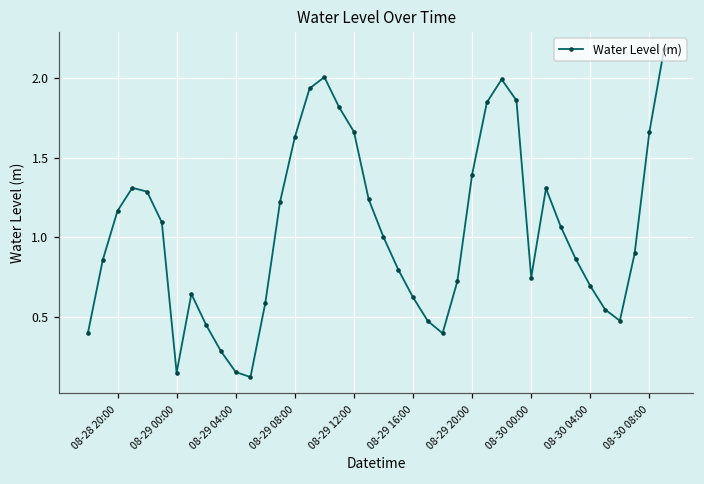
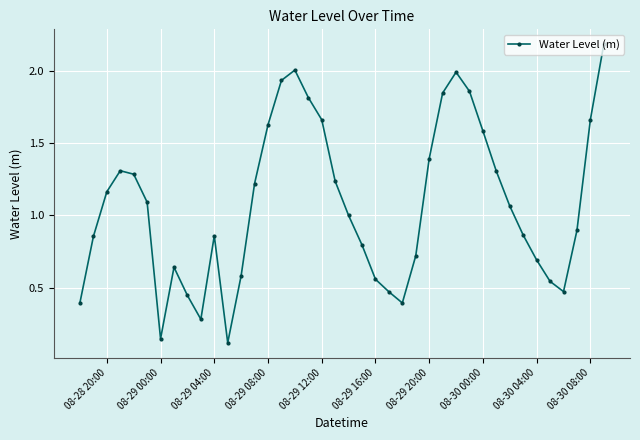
08-29 04:00: 0.15 -> 0.86
08-29 16:00: 0.62 -> 0.56
08-30 00:00: 0.75 -> 1.58
